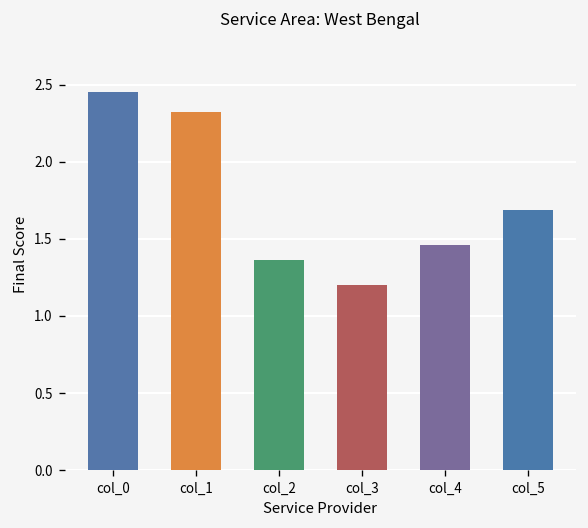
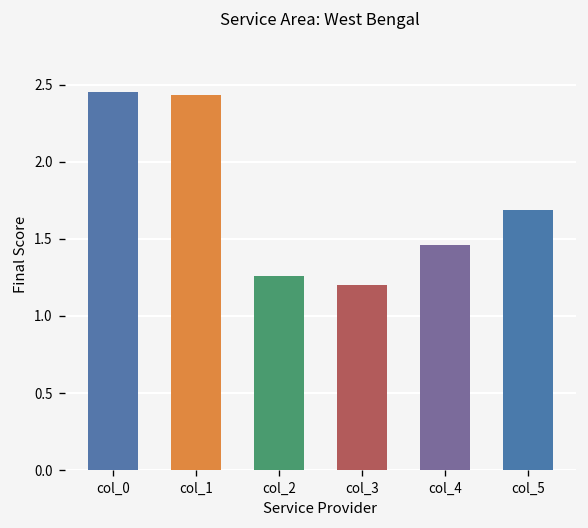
col_1: 2.32 -> 2.44
col_2: 1.36 -> 1.26
